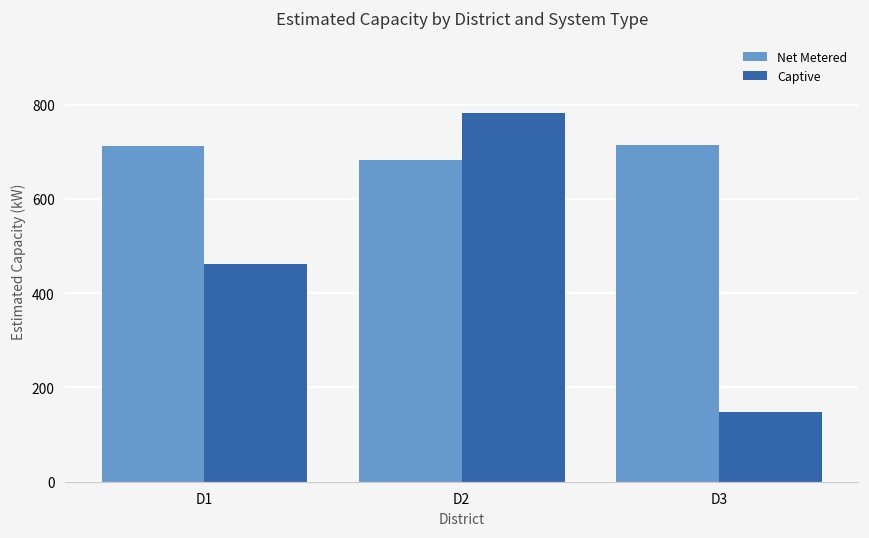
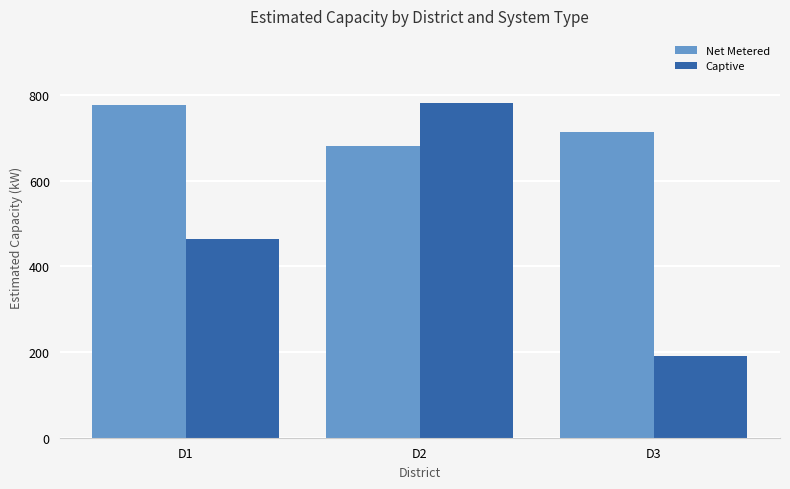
Net Metered, D1: 710 -> 780
Captive, D3: 150 -> 190
